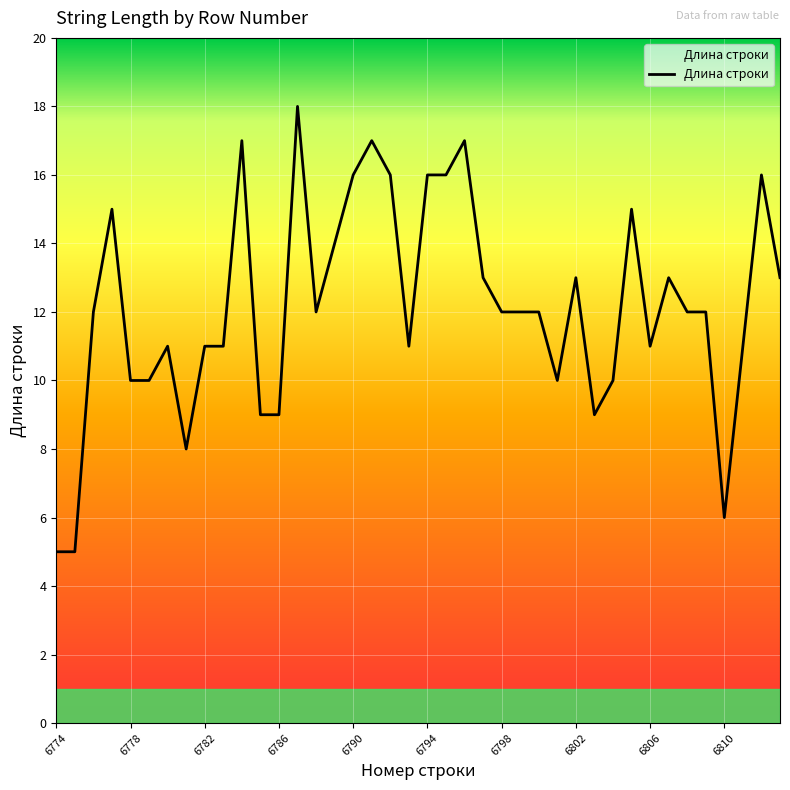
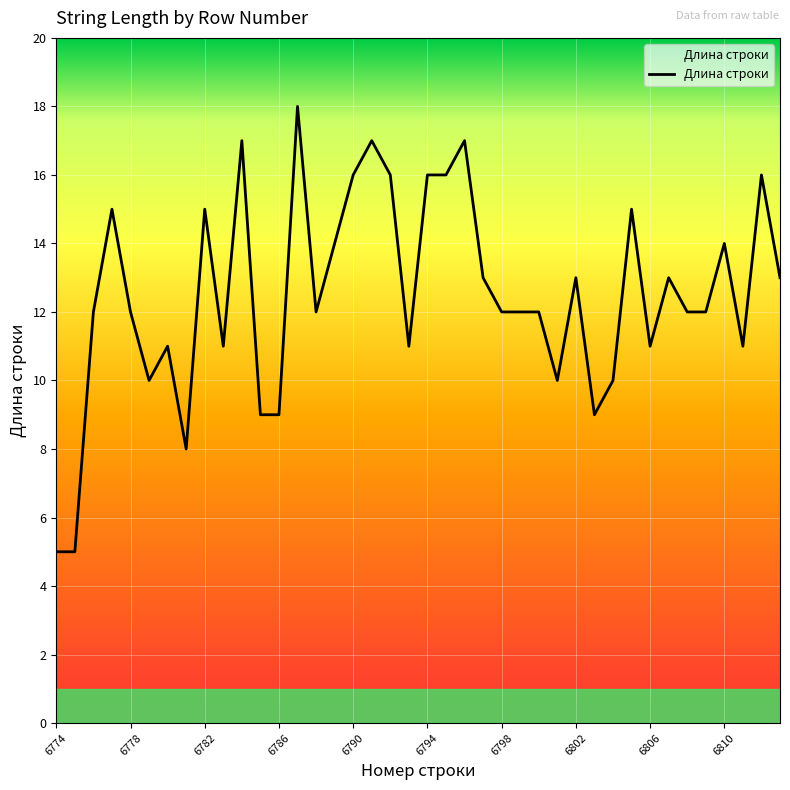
6778: 10 -> 12
6782: 11 -> 15
6810: 6 -> 14
